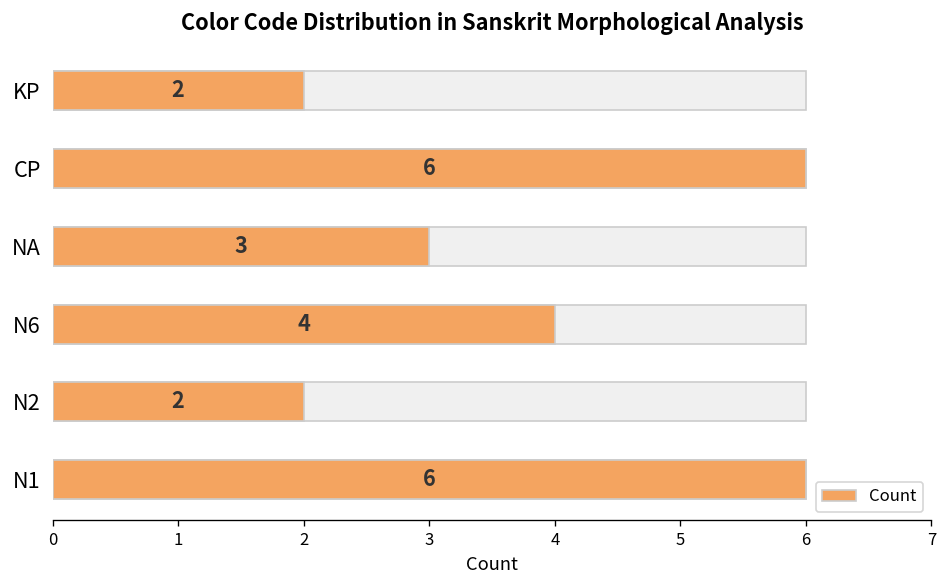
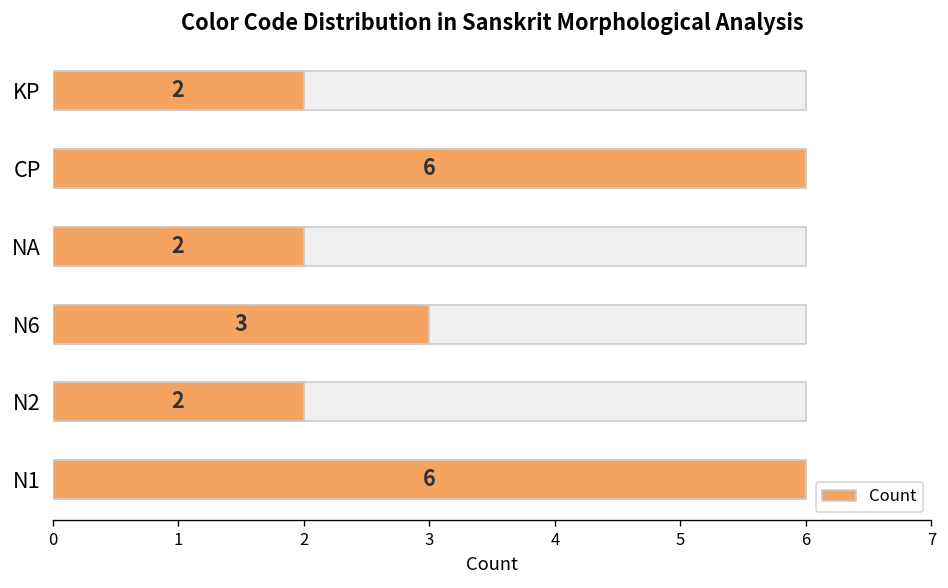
Count, NA: 3 -> 2
Count, N6: 4 -> 3
